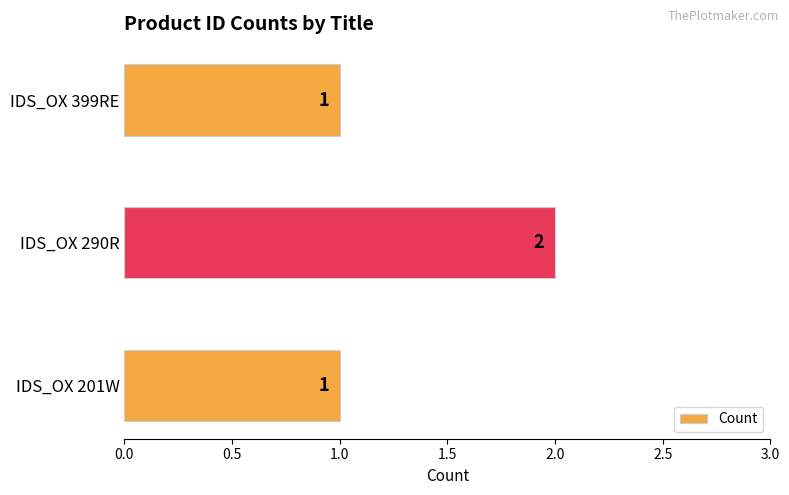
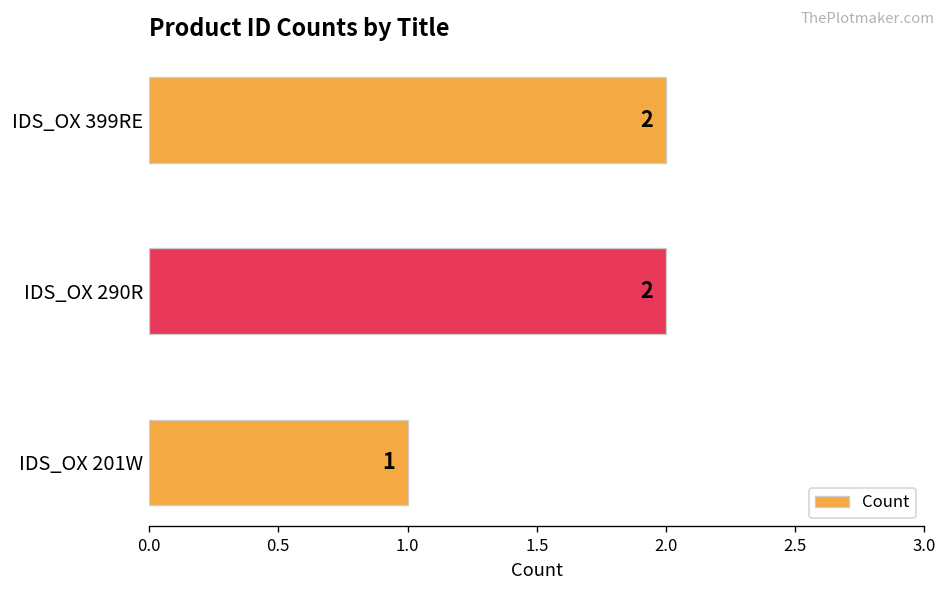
IDS_OX 399RE: 1 -> 2
